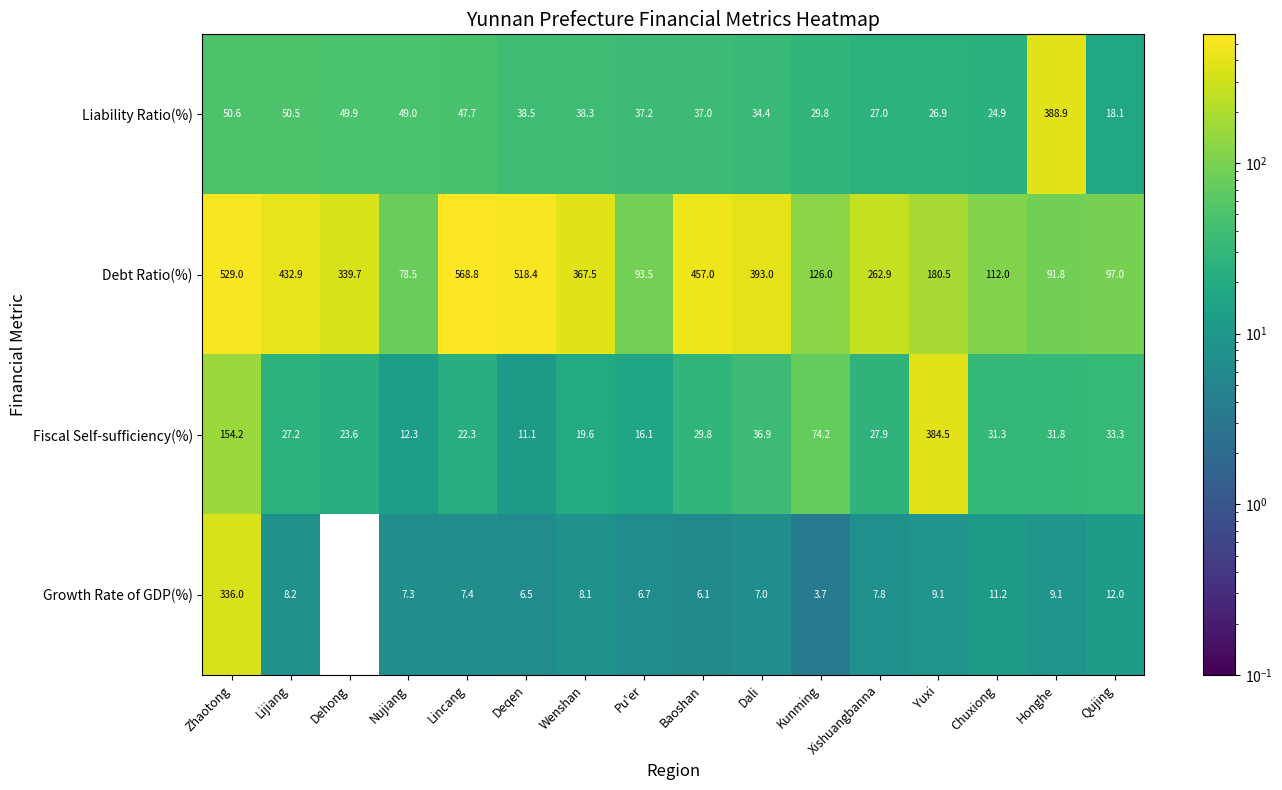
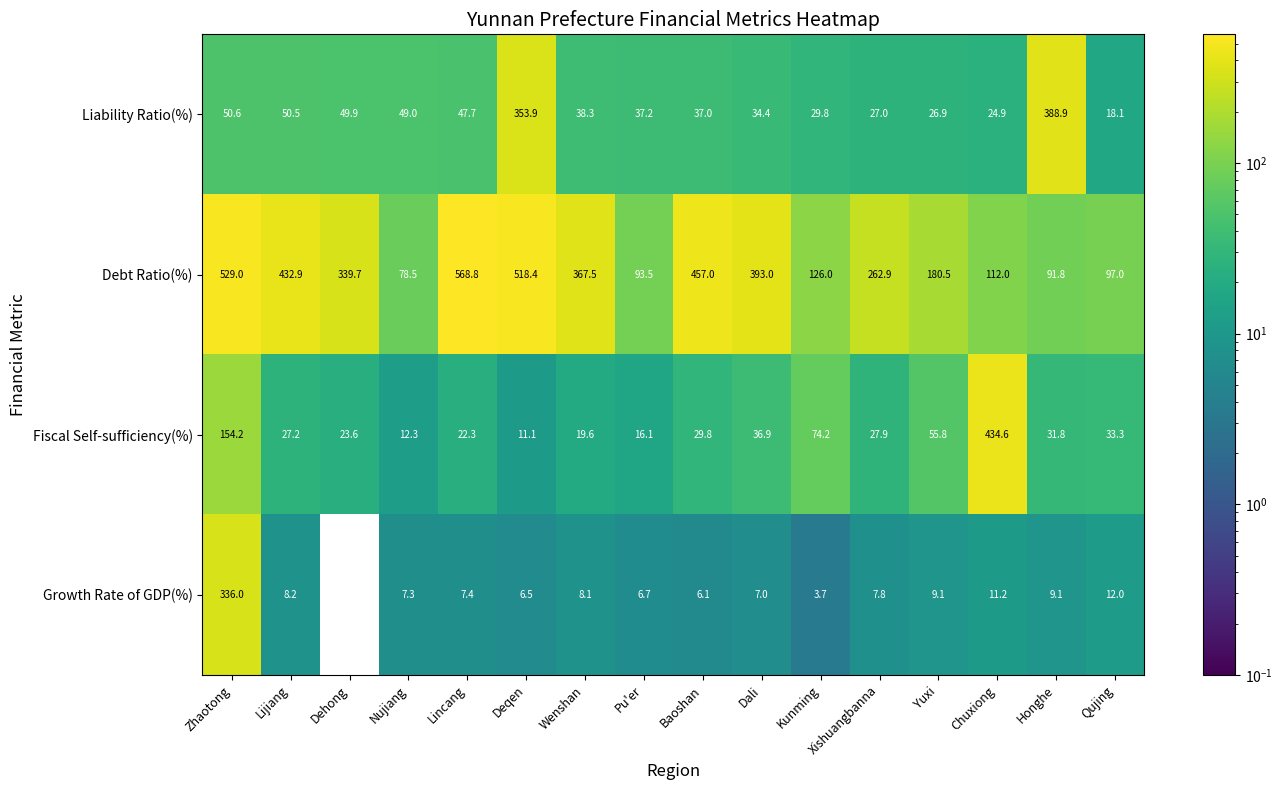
Liability Ratio(%), Deqen: 38.5 -> 353.9
Fiscal Self-sufficiency(%), Yuxi: 384.5 -> 55.8
Fiscal Self-sufficiency(%), Chuxiong: 31.3 -> 434.6
